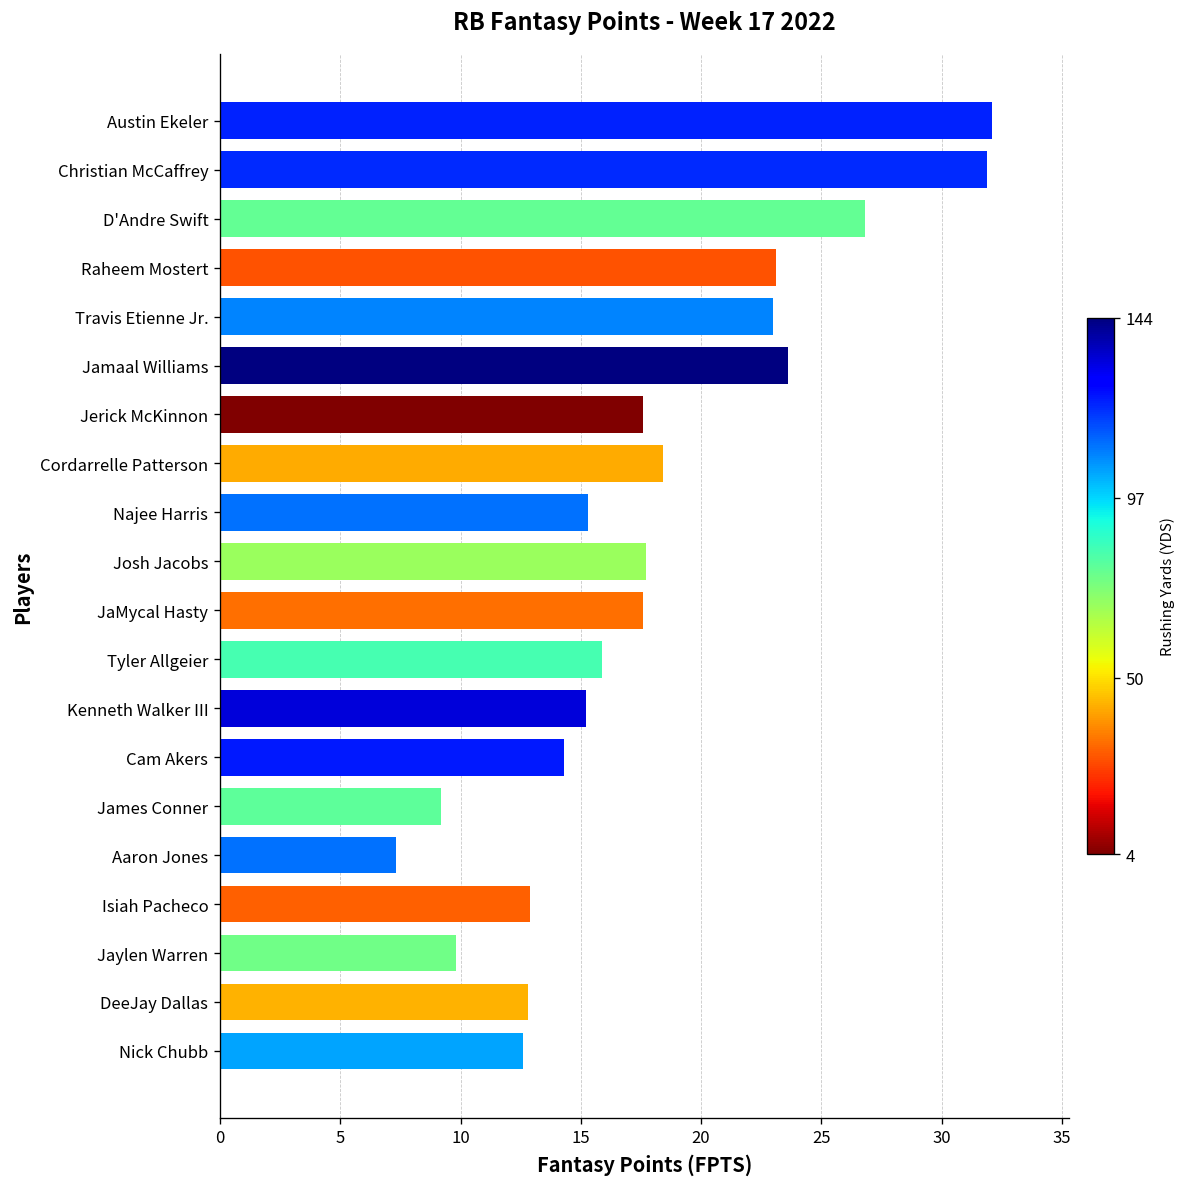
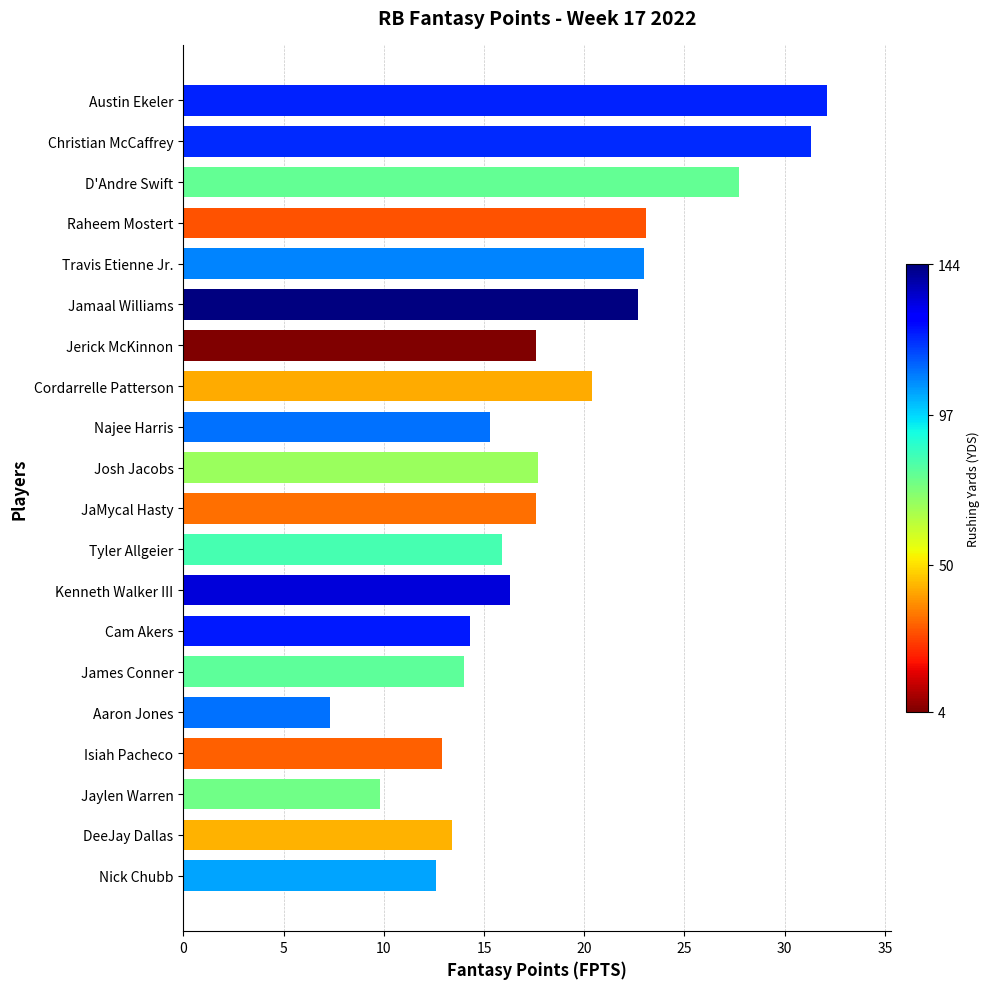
Christian McCaffrey: 31.9 -> 31.3
D'Andre Swift: 26.8 -> 27.7
Jamaal Williams: 23.6 -> 22.7
Cordarrelle Patterson: 18.4 -> 20.4
Kenneth Walker III: 15.2 -> 16.3
James Conner: 9.2 -> 14.0
DeeJay Dallas: 12.8 -> 13.4
